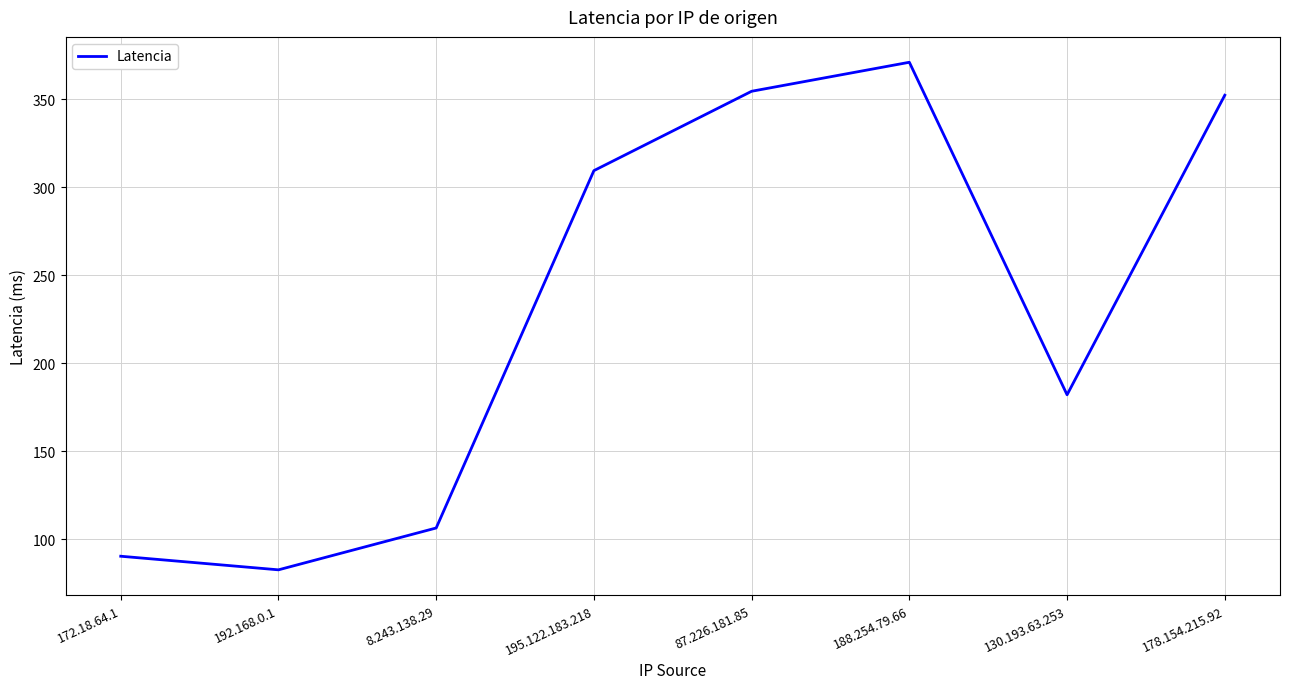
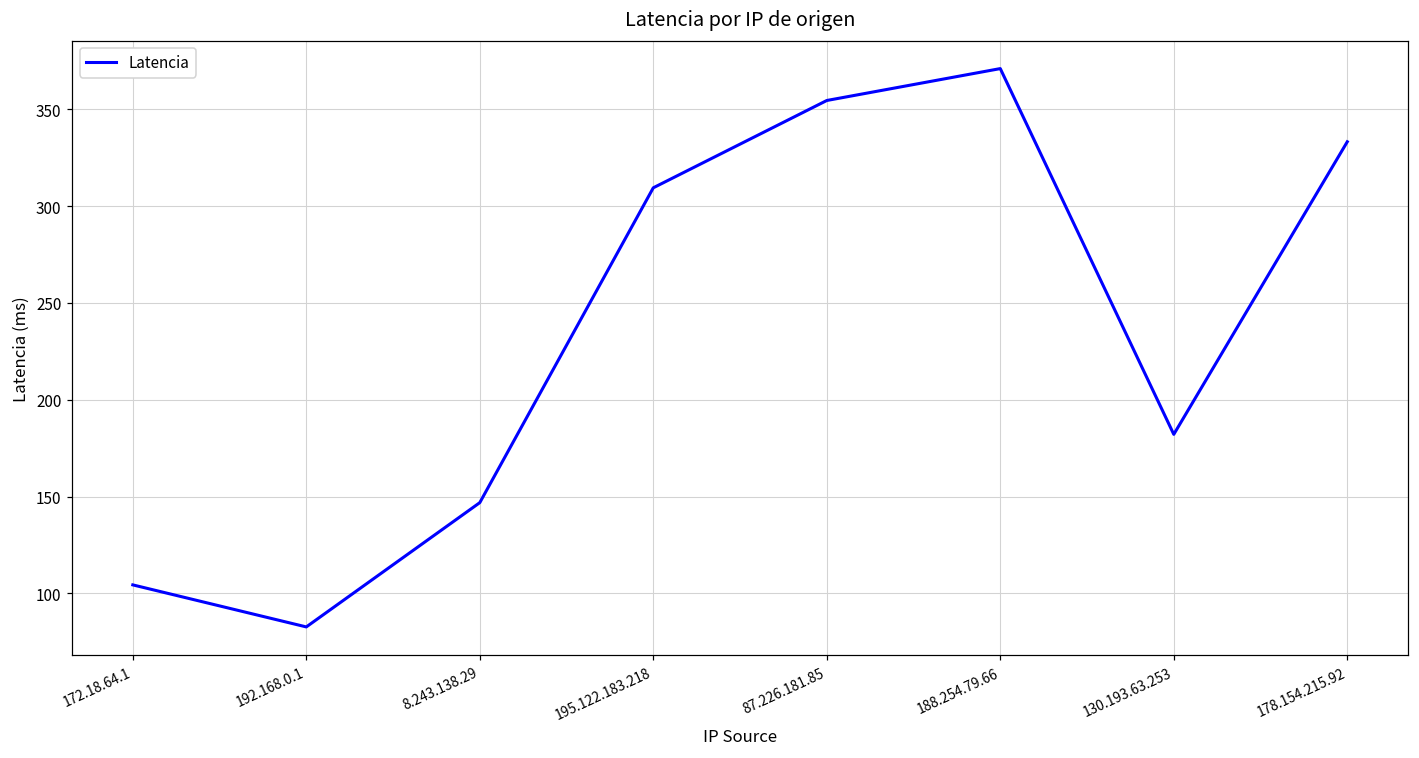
172.18.64.1: 90 -> 104
8.243.138.29: 106 -> 147
178.154.215.92: 352 -> 333
